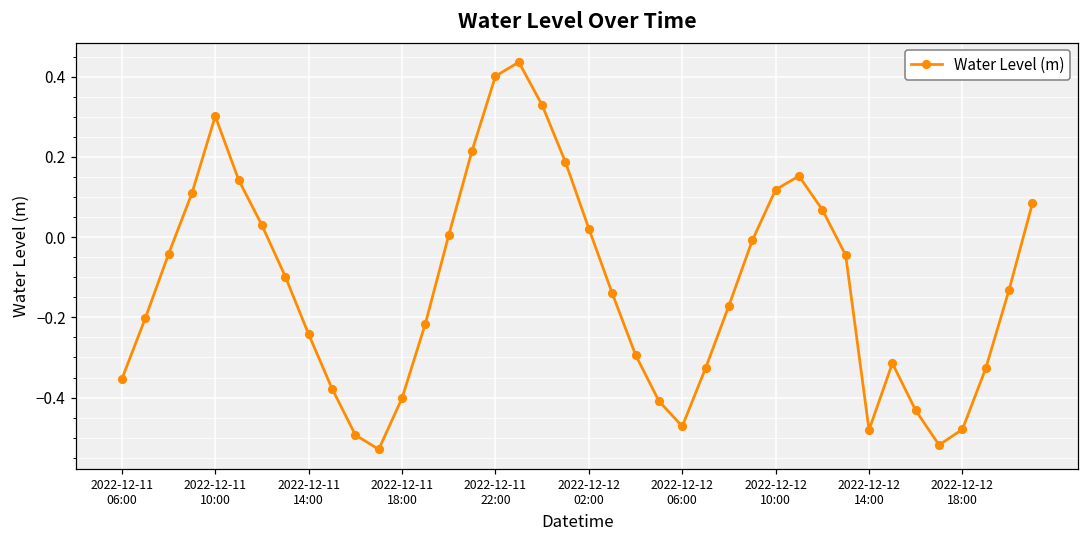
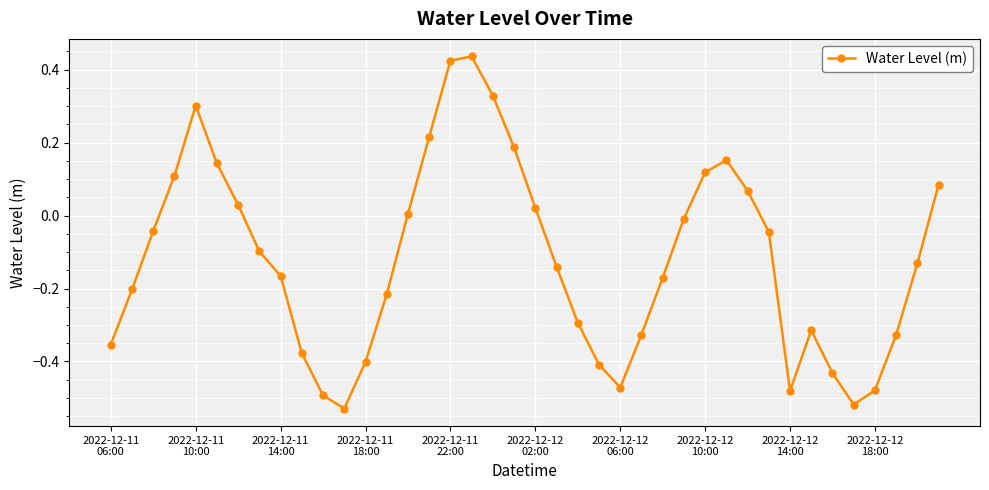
2022-12-11 14:00: -0.24 -> -0.17
2022-12-11 22:00: 0.40 -> 0.42
